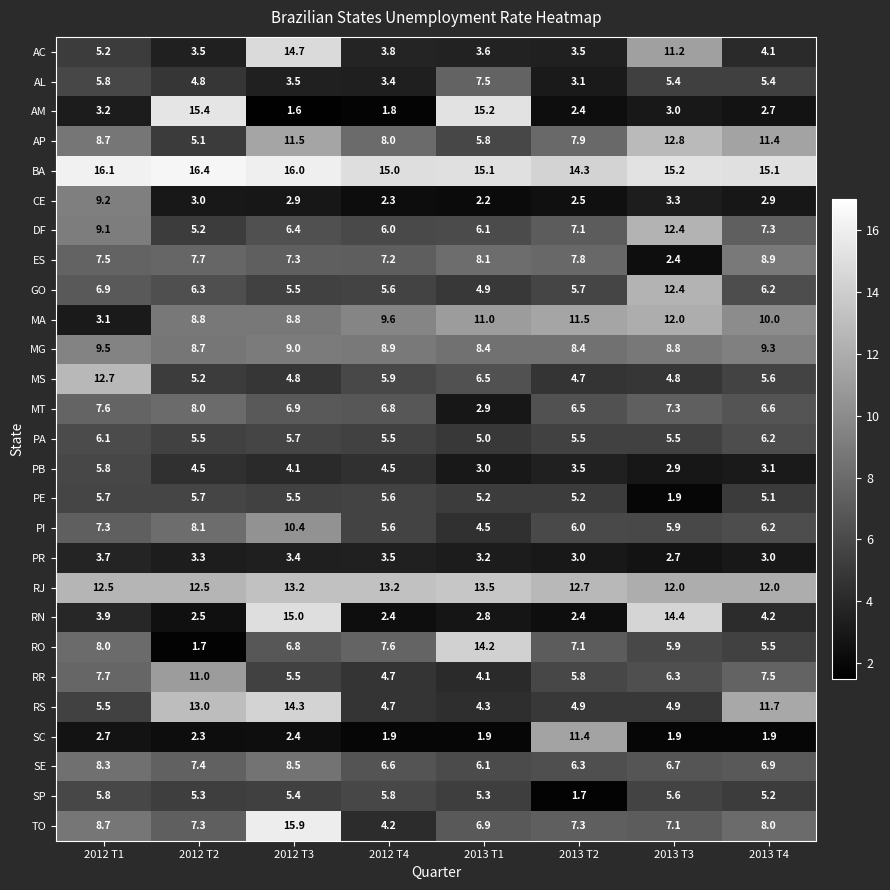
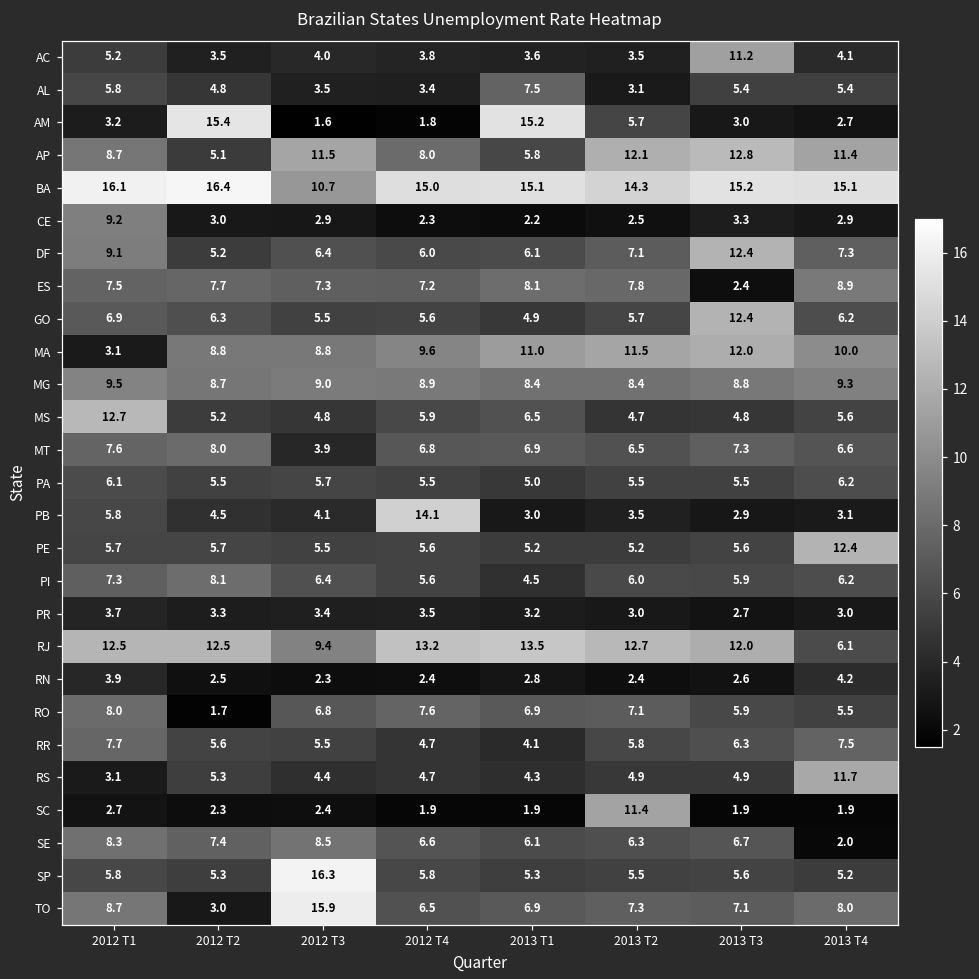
AC, 2012 T3: 14.7 -> 4.0
AM, 2013 T2: 2.4 -> 5.7
AP, 2013 T2: 7.9 -> 12.1
BA, 2012 T3: 16.0 -> 10.7
MT, 2012 T3: 6.9 -> 3.9
MT, 2013 T1: 2.9 -> 6.9
PB, 2012 T4: 4.5 -> 14.1
PE, 2013 T3: 1.9 -> 5.6
PE, 2013 T4: 5.1 -> 12.4
PI, 2012 T3: 10.4 -> 6.4
RJ, 2012 T3: 13.2 -> 9.4
RJ, 2013 T4: 12.0 -> 6.1
RN, 2012 T3: 15.0 -> 2.3
RN, 2013 T3: 14.4 -> 2.6
RO, 2013 T1: 14.2 -> 6.9
RR, 2012 T2: 11.0 -> 5.6
RS, 2012 T1: 5.5 -> 3.1
RS, 2012 T2: 13.0 -> 5.3
RS, 2012 T3: 14.3 -> 4.4
SE, 2013 T4: 6.9 -> 2.0
SP, 2012 T3: 5.4 -> 16.3
SP, 2013 T2: 1.7 -> 5.5
TO, 2012 T2: 7.3 -> 3.0
TO, 2012 T4: 4.2 -> 6.5
